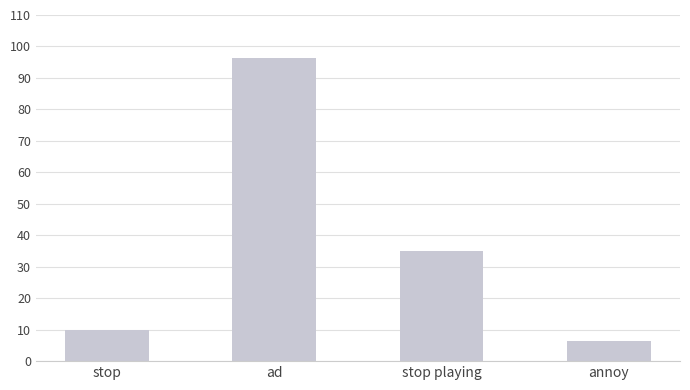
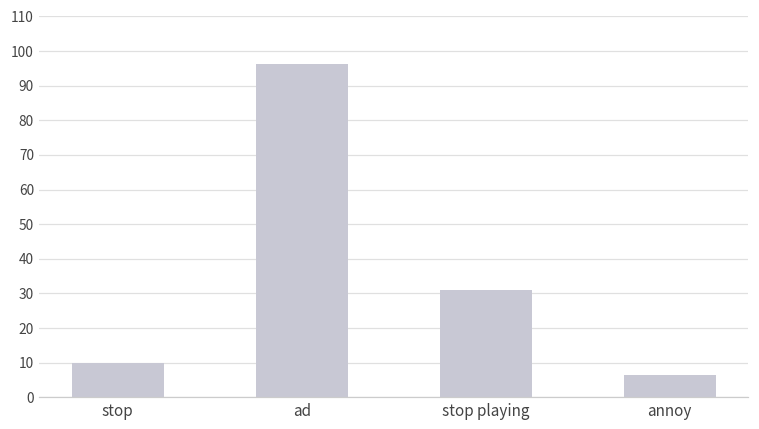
stop playing: 35 -> 31
